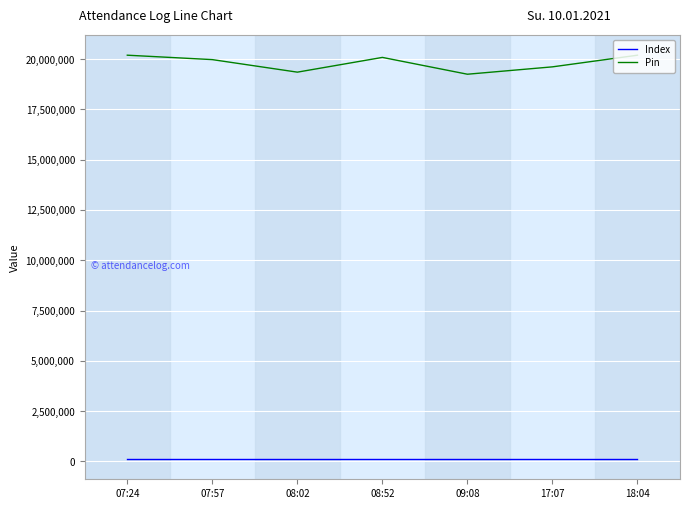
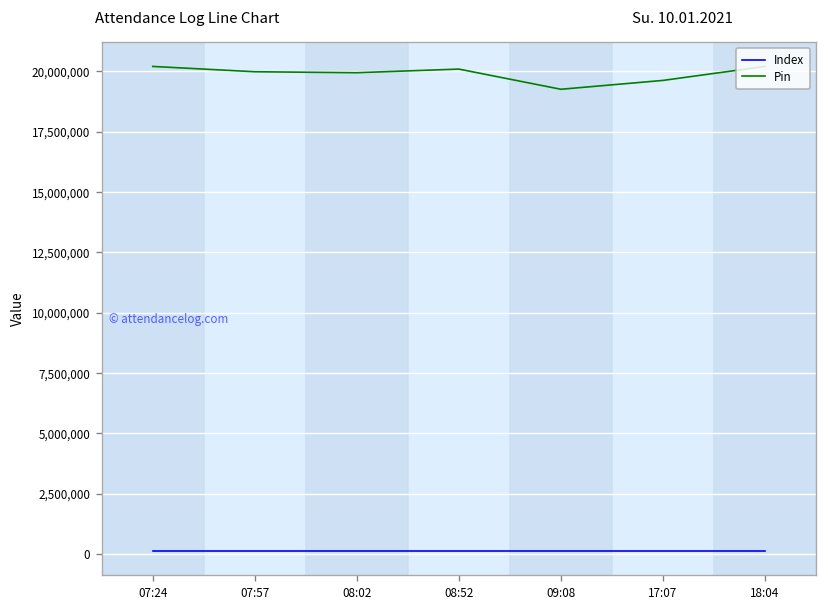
Pin, 08:02: 19,400,000 -> 19,900,000
